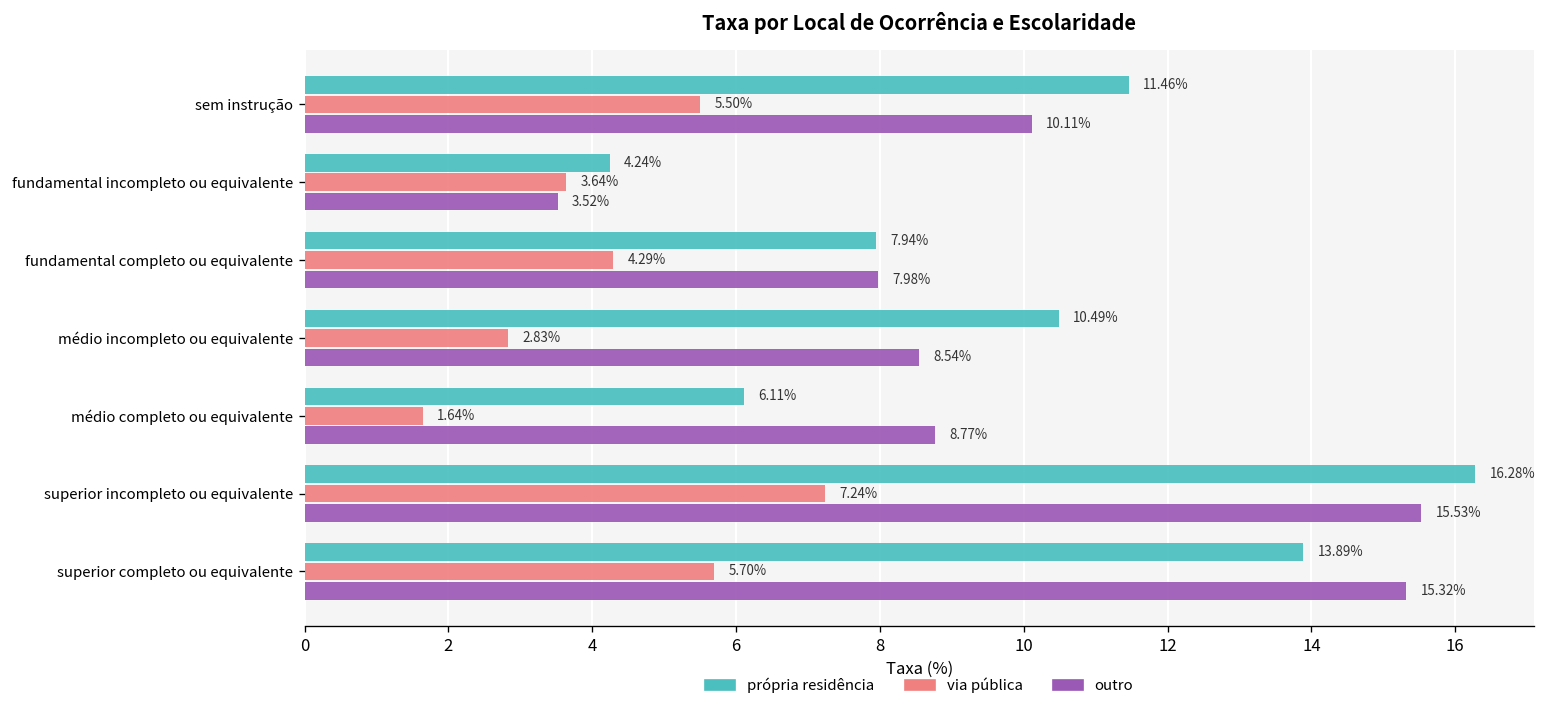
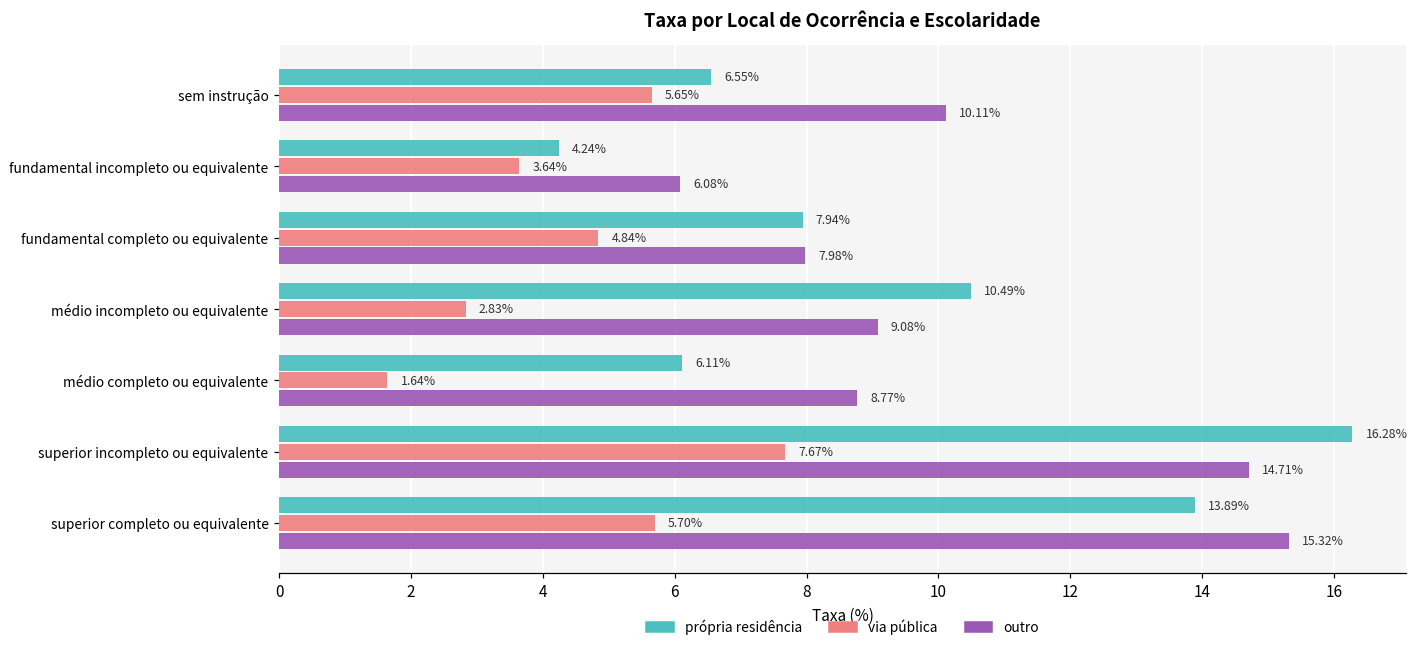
própria residência, sem instrução: 11.46% -> 6.55%
via pública, sem instrução: 5.50% -> 5.65%
outro, fundamental incompleto ou equivalente: 3.52% -> 6.08%
via pública, fundamental completo ou equivalente: 4.29% -> 4.84%
outro, médio incompleto ou equivalente: 8.54% -> 9.08%
via pública, superior incompleto ou equivalente: 7.24% -> 7.67%
outro, superior incompleto ou equivalente: 15.53% -> 14.71%
